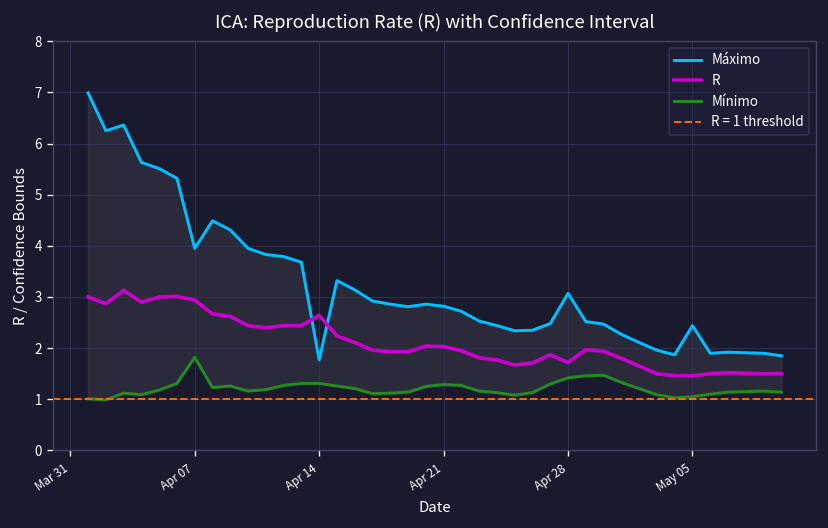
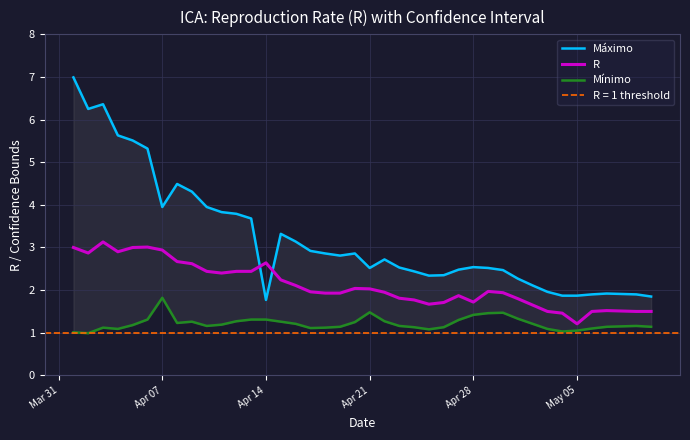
Máximo, Apr 21: 2.8 -> 2.5
Mínimo, Apr 21: 1.3 -> 1.5
Máximo, Apr 28: 3.1 -> 2.5
Máximo, May 05: 2.4 -> 1.9
R, May 05: 1.5 -> 1.2
